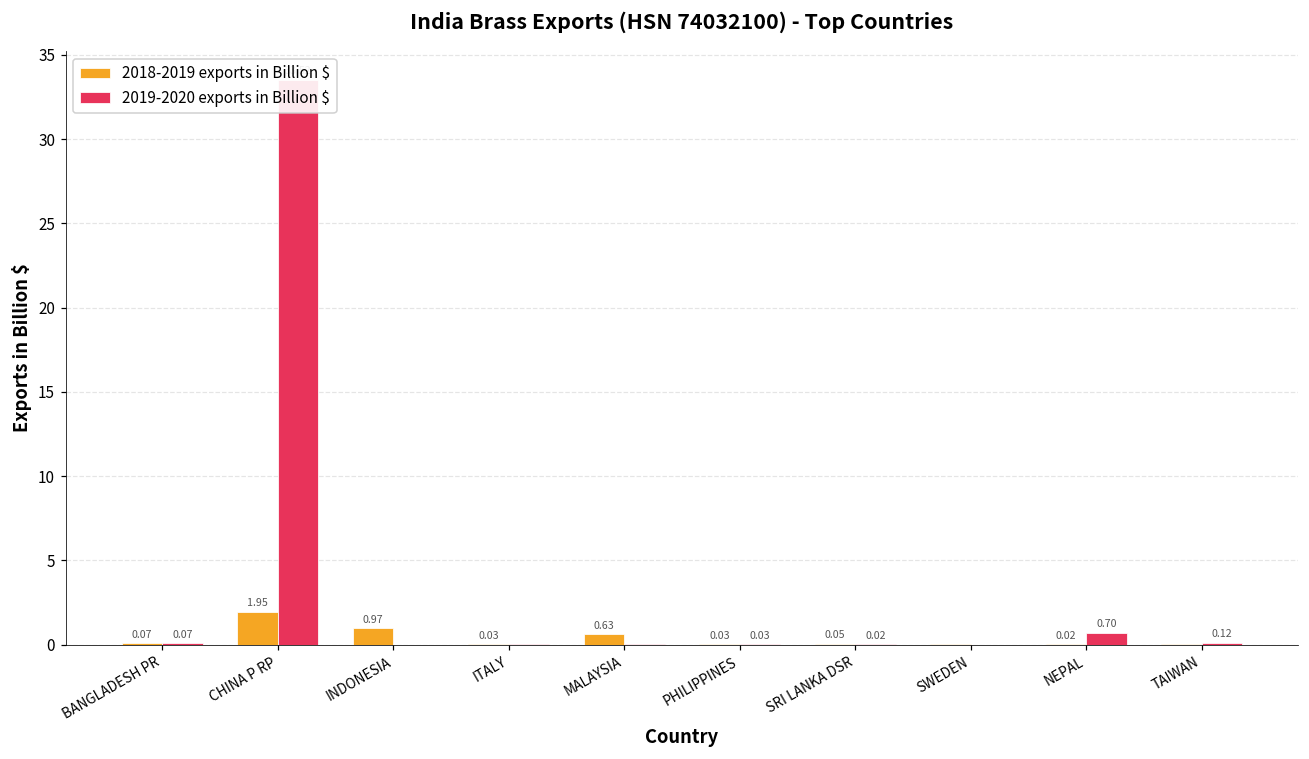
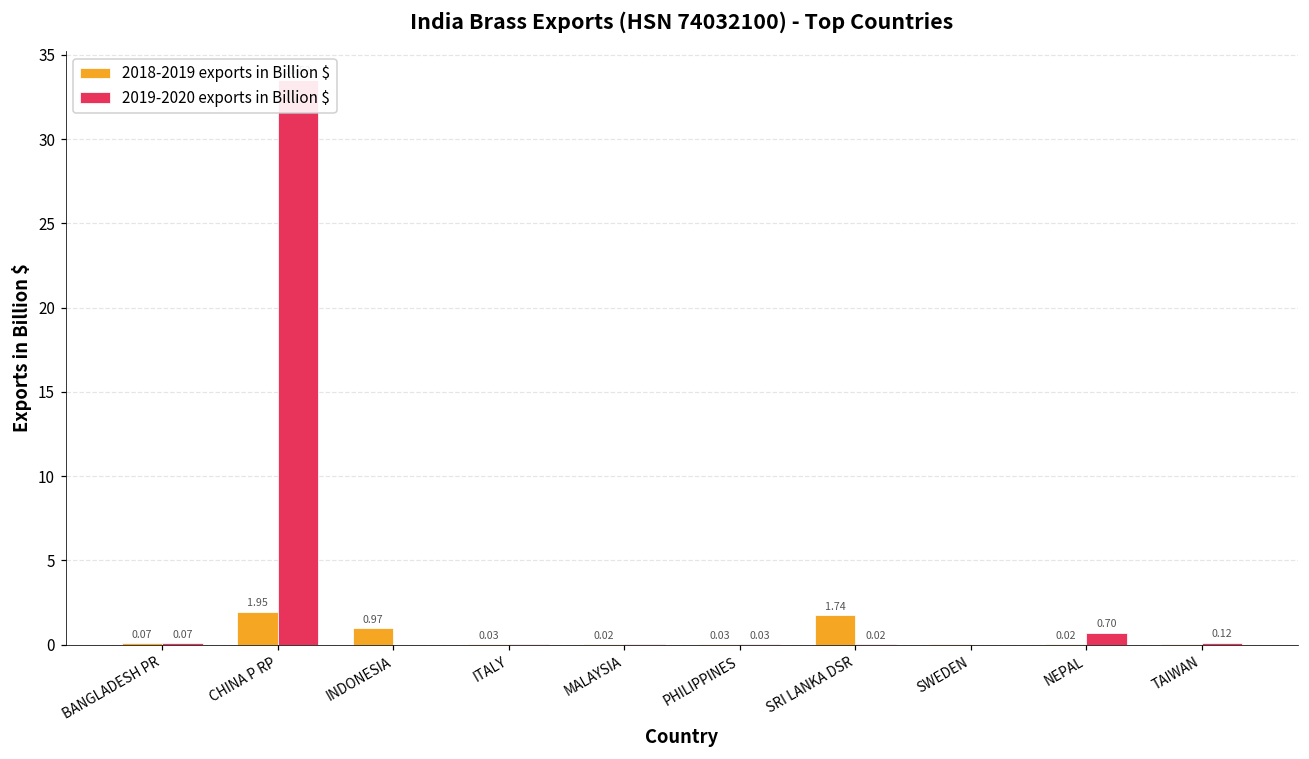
2018-2019 exports in Billion $, MALAYSIA: 0.63 -> 0.02
2018-2019 exports in Billion $, SRI LANKA DSR: 0.05 -> 1.74
